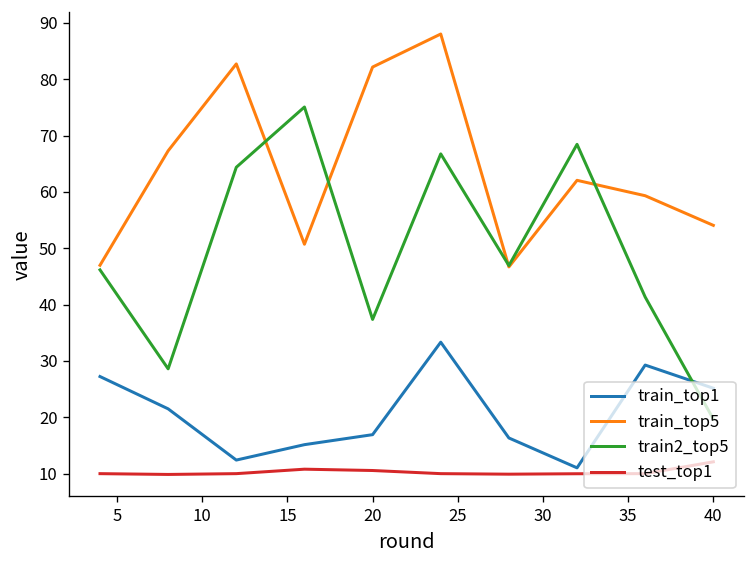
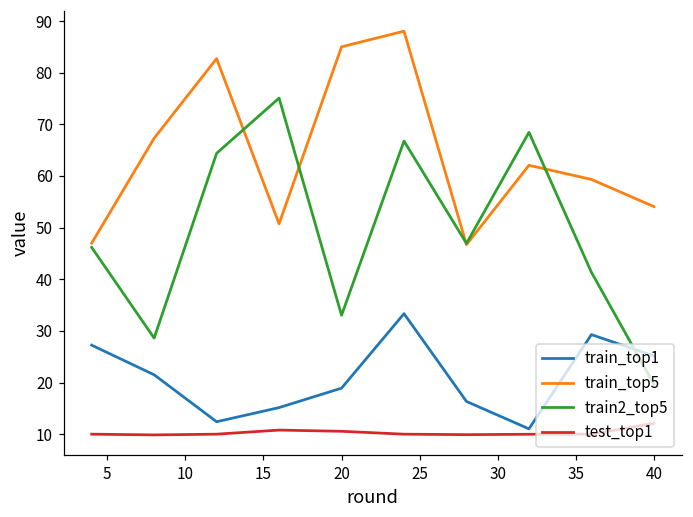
train_top1, 20: 17 -> 19
train_top5, 20: 82 -> 85
train2_top5, 20: 37 -> 33
